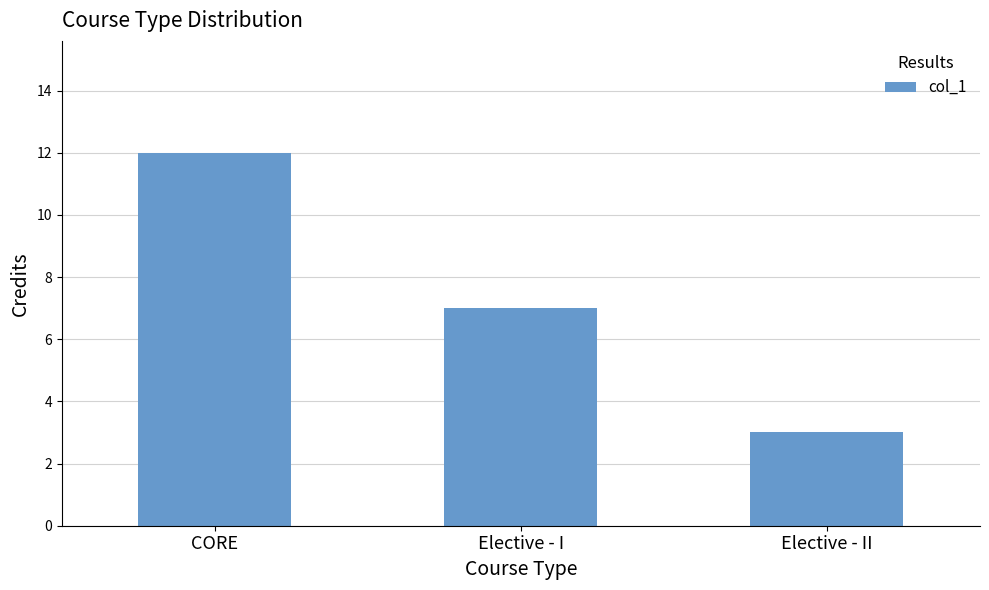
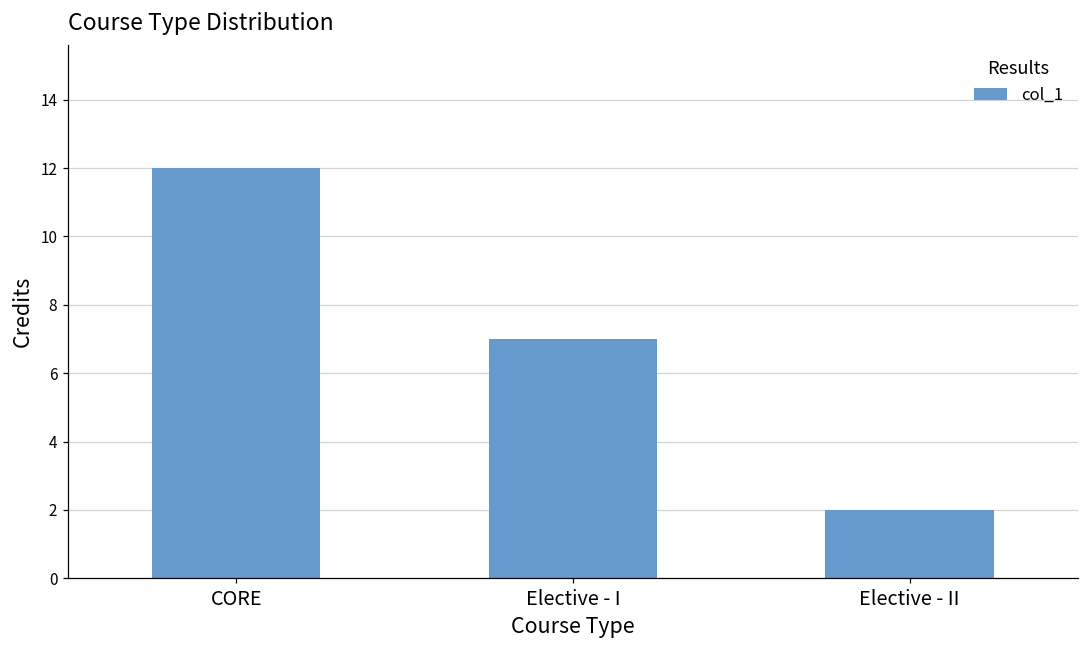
Elective - II: 3 -> 2
